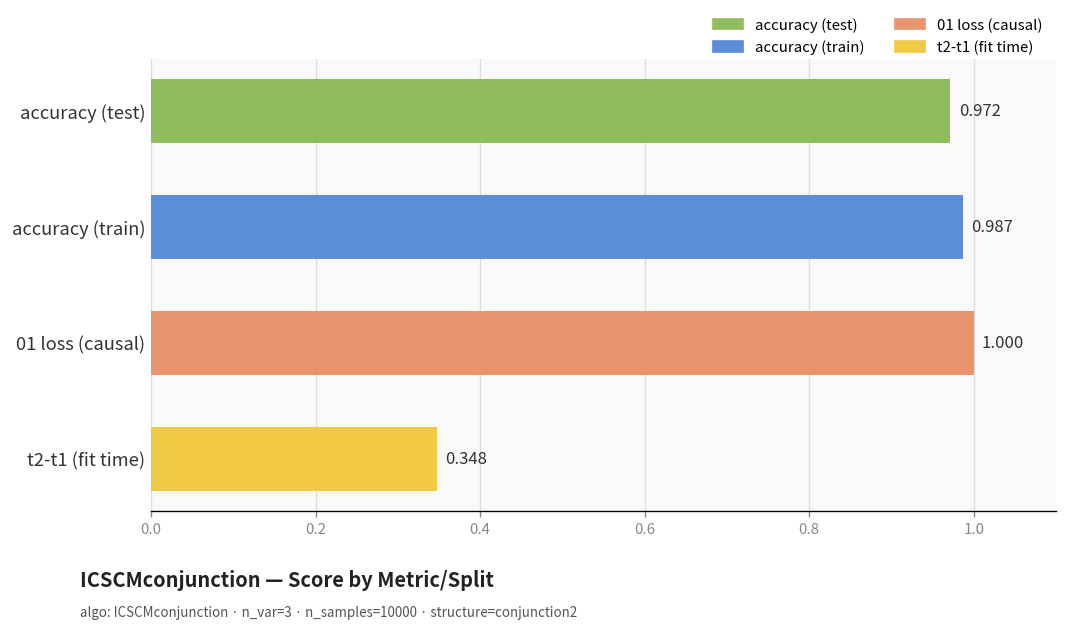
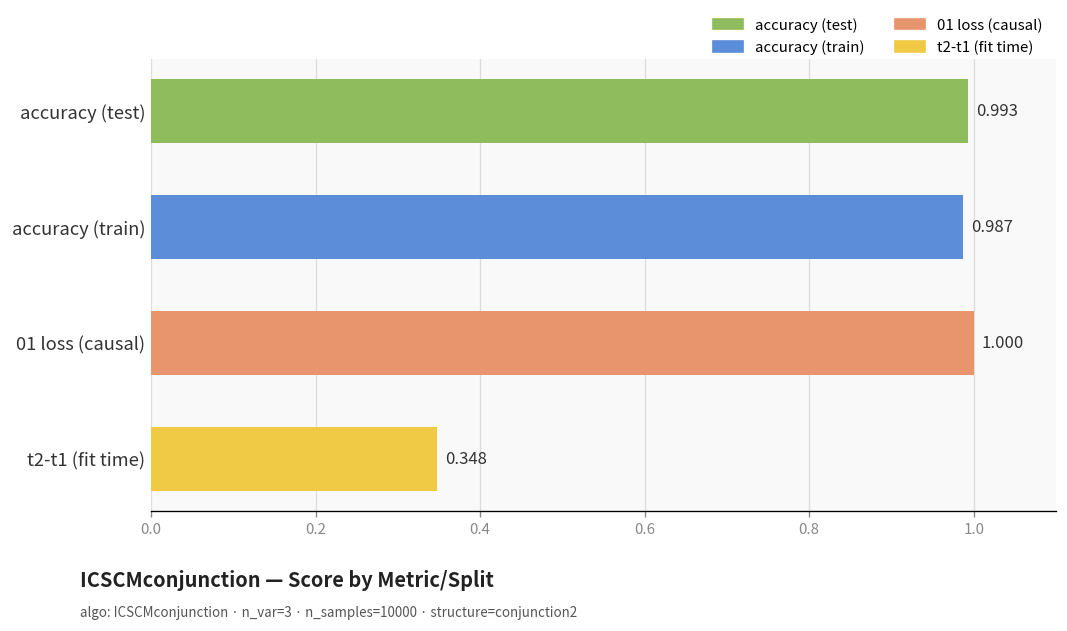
accuracy (test): 0.972 -> 0.993
